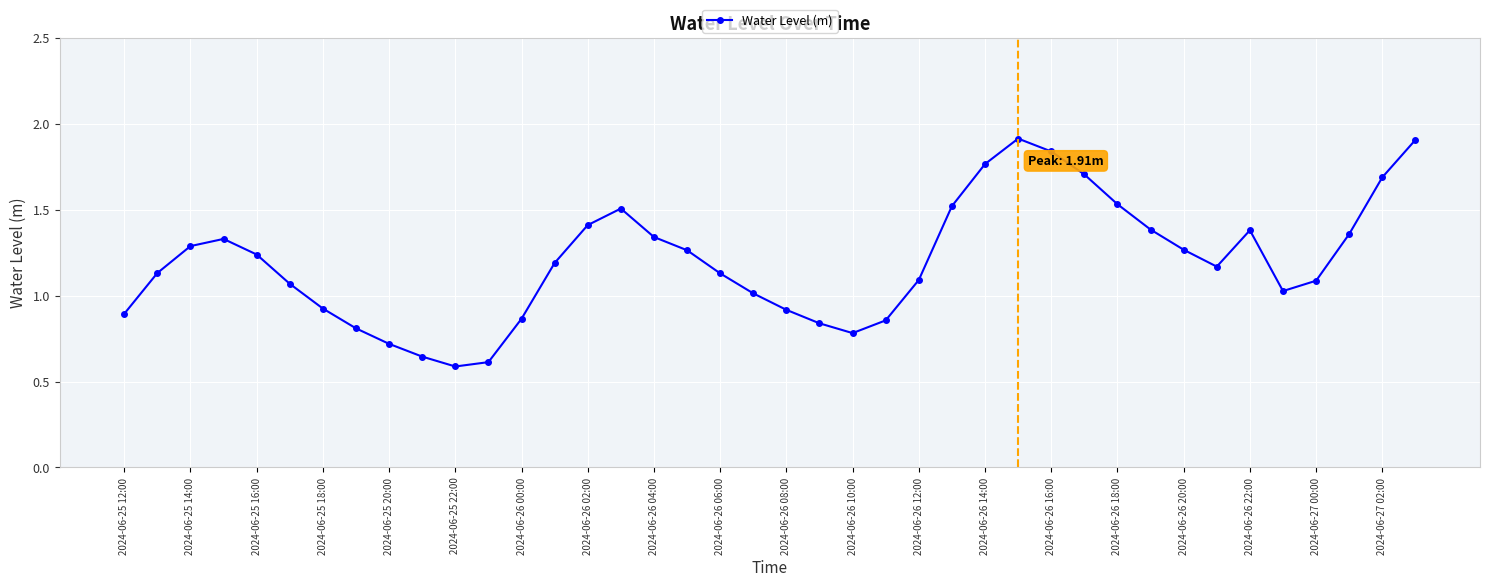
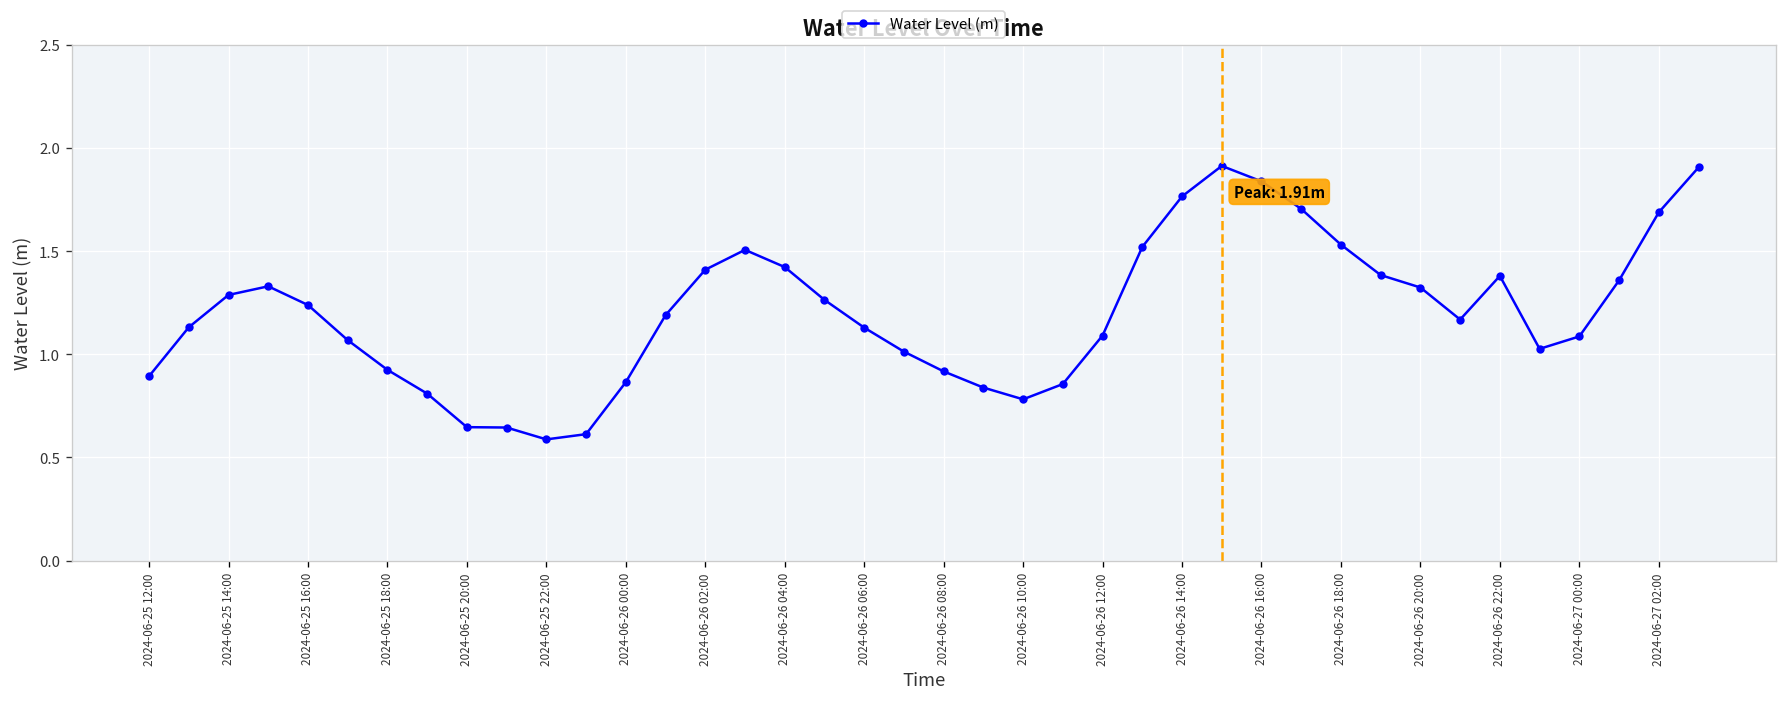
2024-06-25 20:00: 0.72 -> 0.65
2024-06-26 04:00: 1.34 -> 1.42
2024-06-26 20:00: 1.27 -> 1.32
